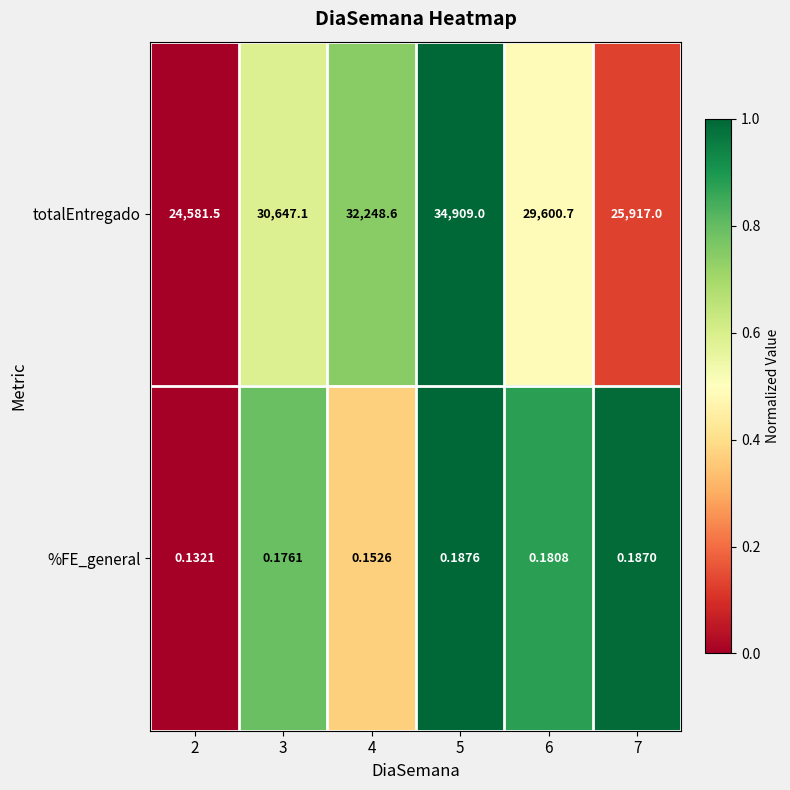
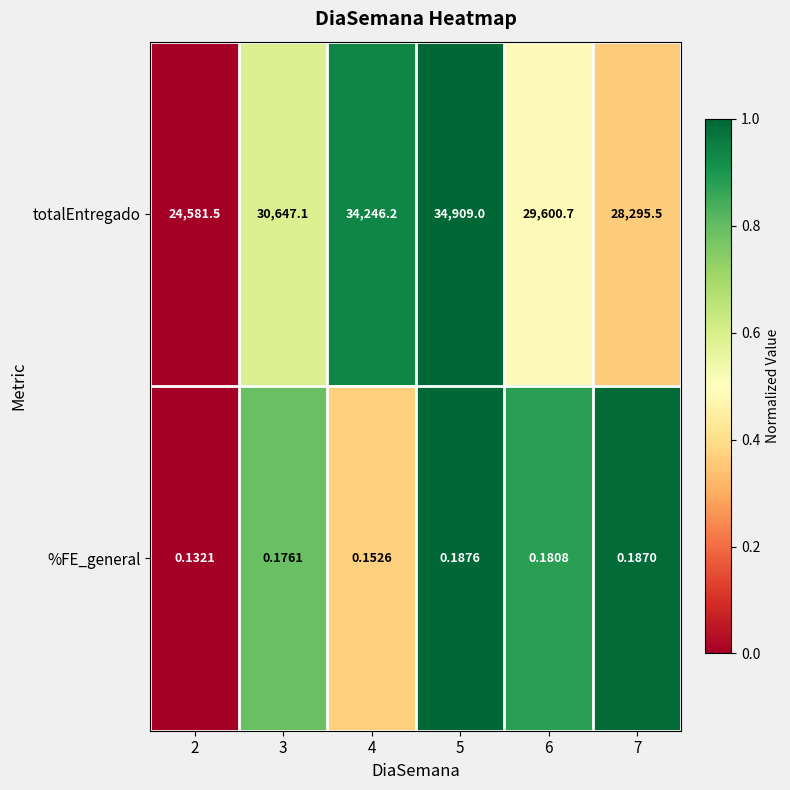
totalEntregado, 4: 32,248.6 -> 34,246.2
totalEntregado, 7: 25,917.0 -> 28,295.5
